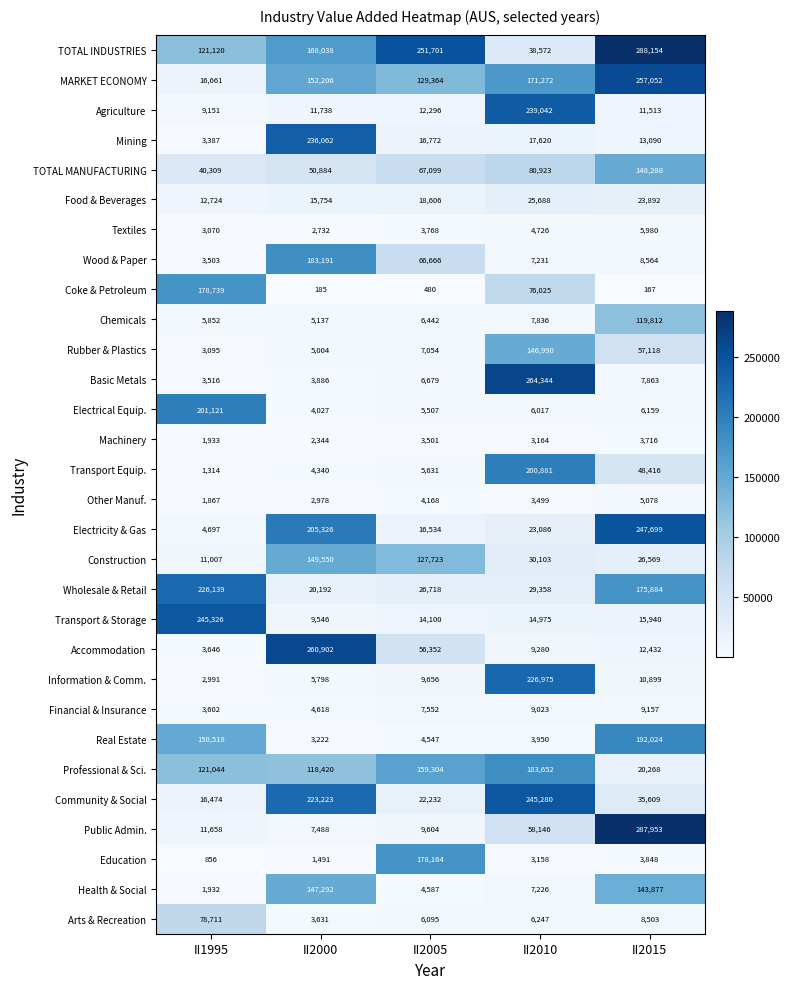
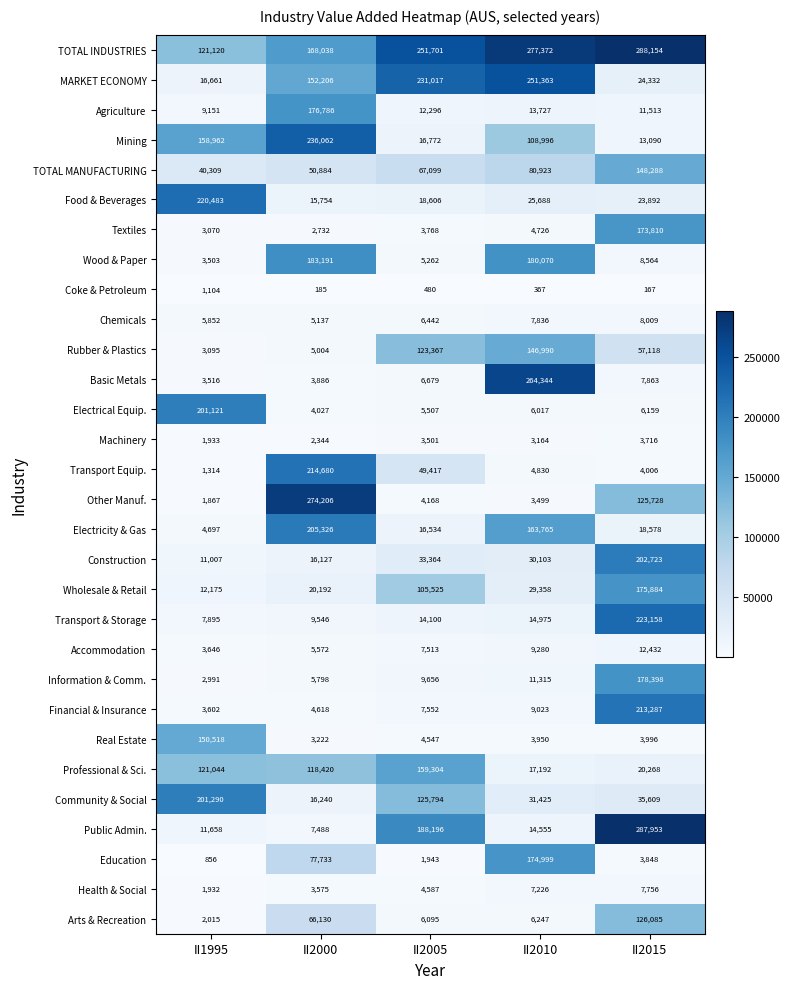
TOTAL INDUSTRIES, II2010: 38,572 -> 277,372
MARKET ECONOMY, II2005: 129,364 -> 231,017
MARKET ECONOMY, II2010: 171,272 -> 251,363
MARKET ECONOMY, II2015: 257,052 -> 24,332
Agriculture, II2000: 11,738 -> 176,786
Agriculture, II2010: 239,042 -> 13,727
Mining, II1995: 3,387 -> 158,962
Mining, II2010: 17,620 -> 108,996
Food & Beverages, II1995: 12,724 -> 220,483
Textiles, II2015: 5,980 -> 173,810
Wood & Paper, II2005: 66,666 -> 5,262
Wood & Paper, II2010: 7,231 -> 180,070
Coke & Petroleum, II1995: 178,739 -> 1,104
Coke & Petroleum, II2010: 76,025 -> 367
Chemicals, II2015: 119,812 -> 8,009
Rubber & Plastics, II2005: 7,054 -> 123,367
Transport Equip., II2000: 4,340 -> 214,680
Transport Equip., II2005: 5,631 -> 49,417
Transport Equip., II2010: 200,881 -> 4,830
Transport Equip., II2015: 48,416 -> 4,006
Other Manuf., II2000: 2,978 -> 274,206
Other Manuf., II2015: 5,078 -> 125,728
Electricity & Gas, II2010: 23,086 -> 163,765
Electricity & Gas, II2015: 247,699 -> 18,578
Construction, II2000: 149,550 -> 16,127
Construction, II2005: 127,723 -> 33,364
Construction, II2015: 26,569 -> 202,723
Wholesale & Retail, II1995: 226,139 -> 12,175
Wholesale & Retail, II2005: 26,718 -> 105,525
Transport & Storage, II1995: 245,326 -> 7,895
Transport & Storage, II2015: 15,940 -> 223,158
Accommodation, II2000: 260,902 -> 5,572
Accommodation, II2005: 56,352 -> 7,513
Information & Comm., II2010: 226,975 -> 11,315
Information & Comm., II2015: 10,899 -> 178,398
Financial & Insurance, II2015: 9,157 -> 213,287
Real Estate, II2015: 192,024 -> 3,996
Professional & Sci., II2010: 183,652 -> 17,192
Community & Social, II1995: 16,474 -> 201,290
Community & Social, II2000: 223,223 -> 16,240
Community & Social, II2005: 22,232 -> 125,794
Community & Social, II2010: 245,280 -> 31,425
Public Admin., II2005: 9,604 -> 188,196
Public Admin., II2010: 58,146 -> 14,555
Education, II2000: 1,491 -> 77,733
Education, II2005: 178,164 -> 1,943
Education, II2010: 3,158 -> 174,999
Health & Social, II2000: 147,292 -> 3,575
Health & Social, II2015: 143,877 -> 7,756
Arts & Recreation, II1995: 78,711 -> 2,015
Arts & Recreation, II2000: 3,631 -> 66,130
Arts & Recreation, II2015: 8,503 -> 126,085
